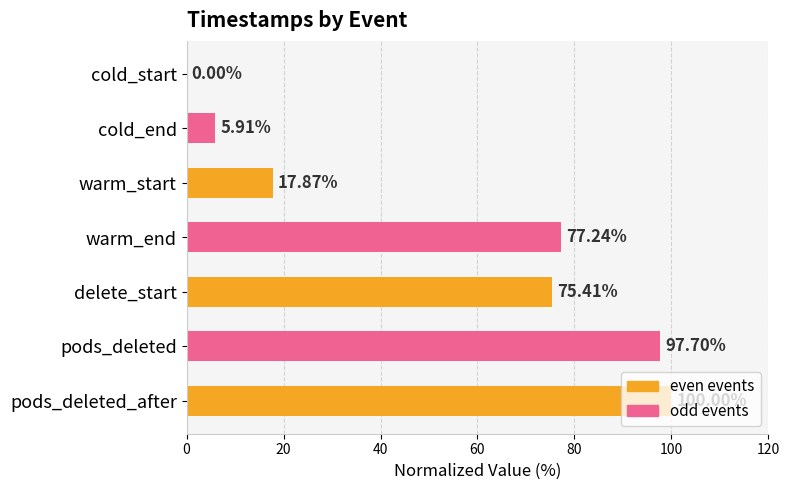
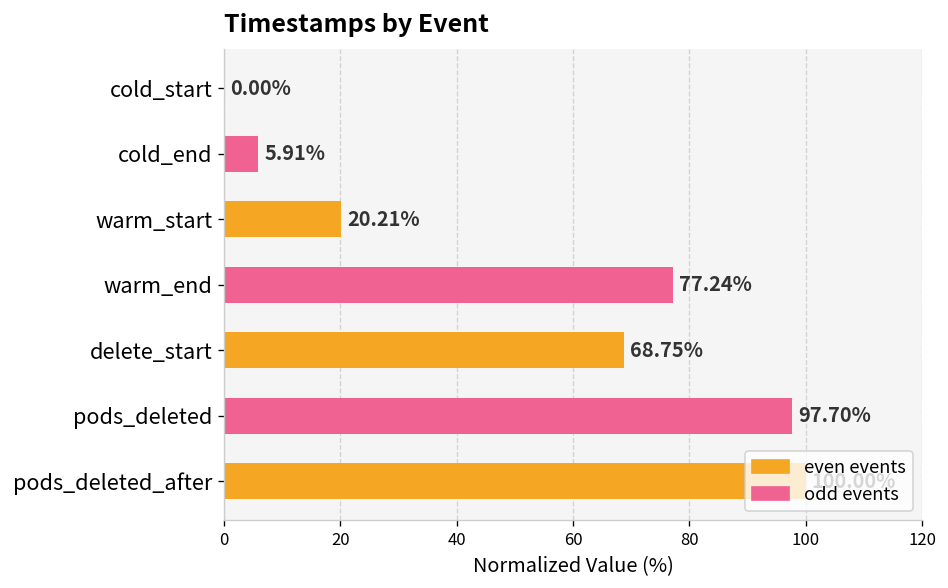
warm_start: 17.87% -> 20.21%
delete_start: 75.41% -> 68.75%
